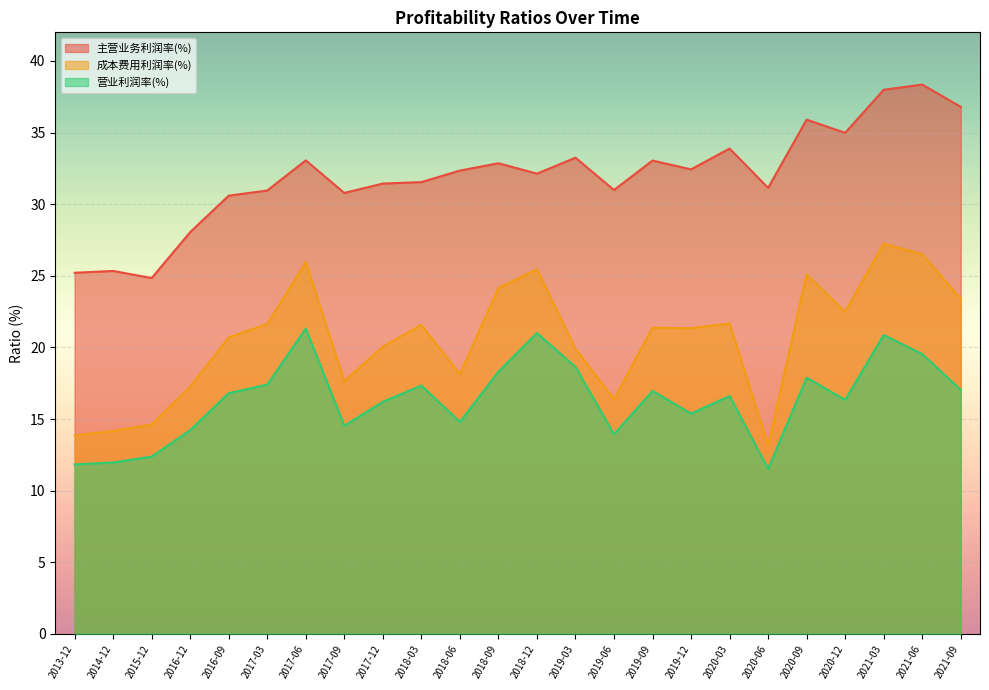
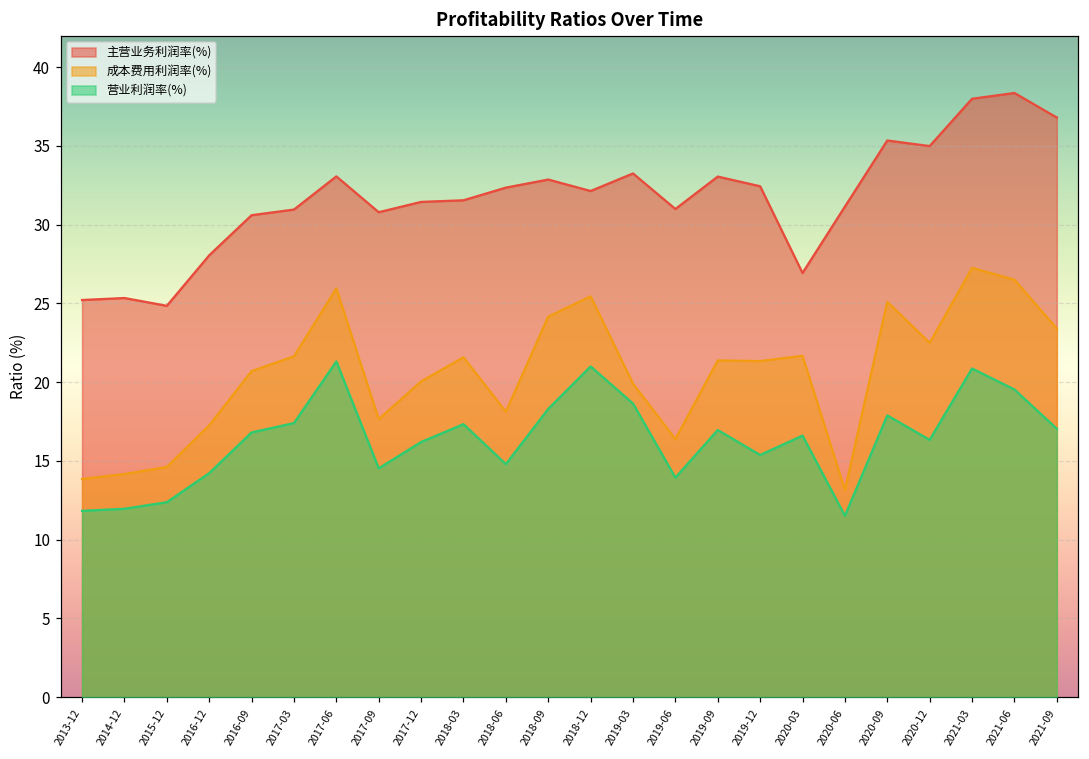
主营业务利润率(%), 2020-03: 33.9 -> 26.9
主营业务利润率(%), 2020-09: 35.9 -> 35.3
